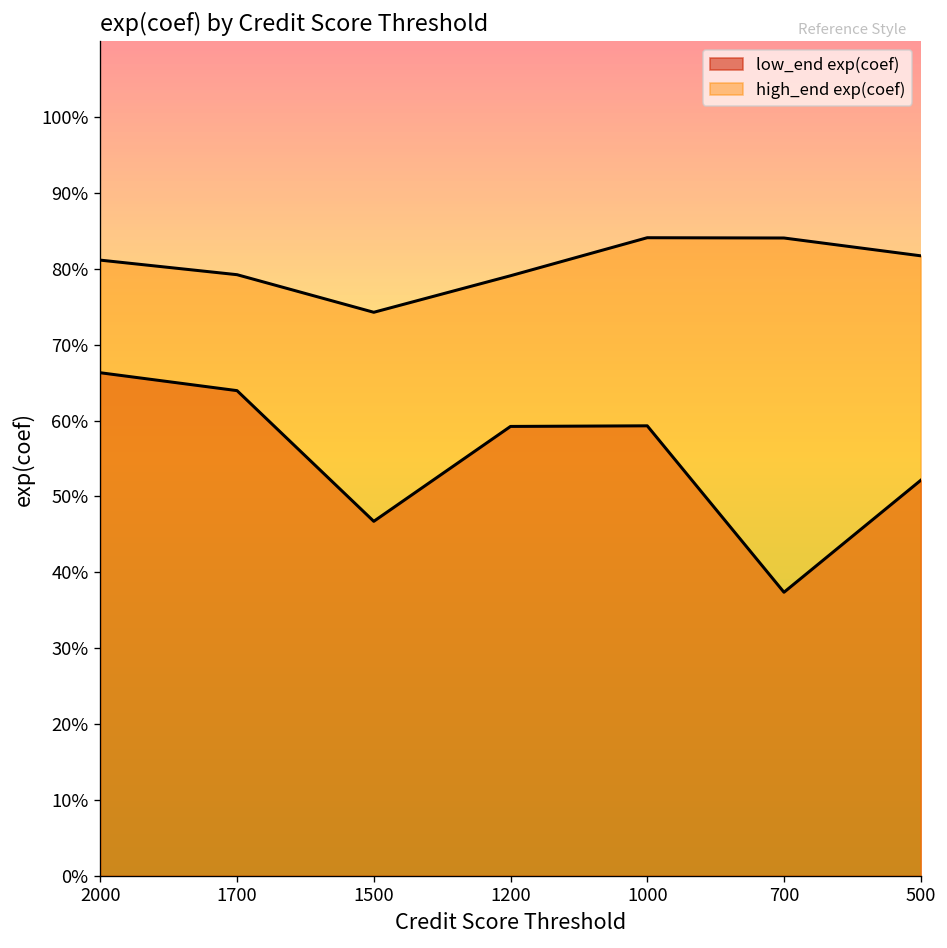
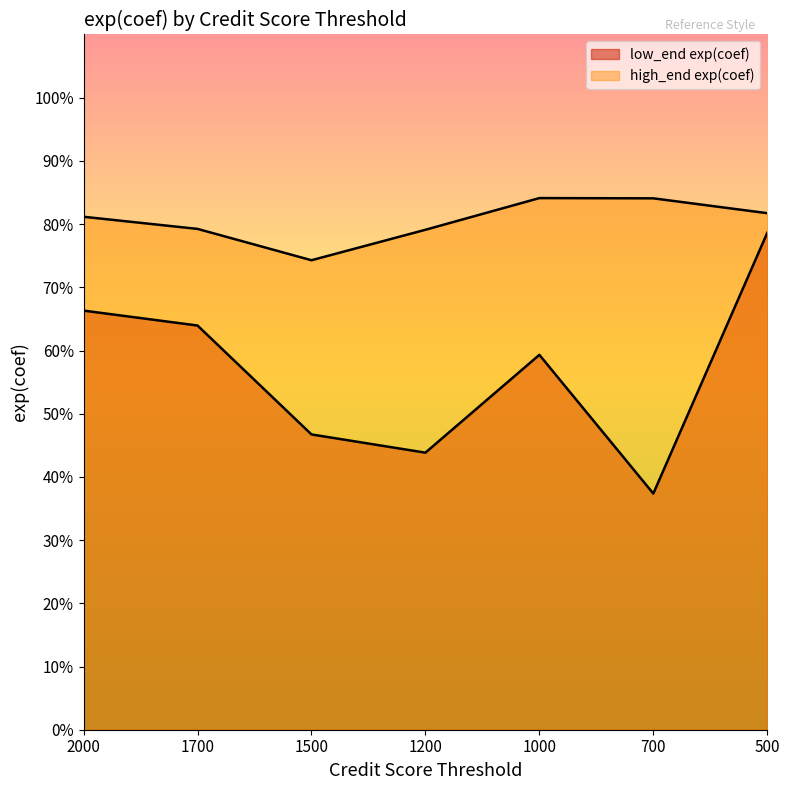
low_end exp(coef), 1200: 59% -> 44%
low_end exp(coef), 500: 52% -> 79%
